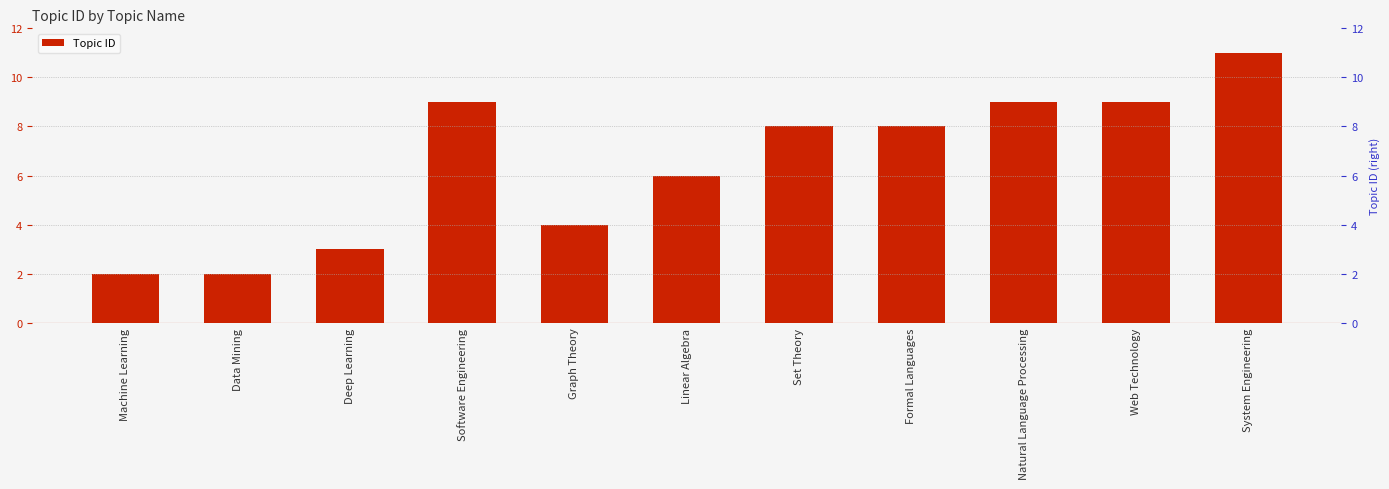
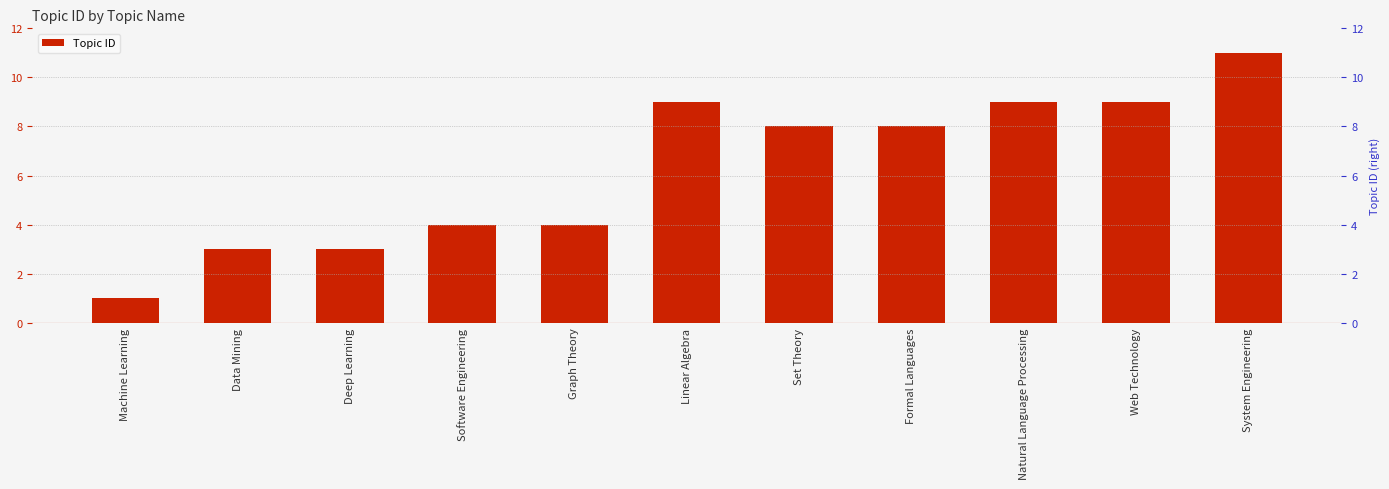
Machine Learning: 2 -> 1
Data Mining: 2 -> 3
Software Engineering: 9 -> 4
Linear Algebra: 6 -> 9
